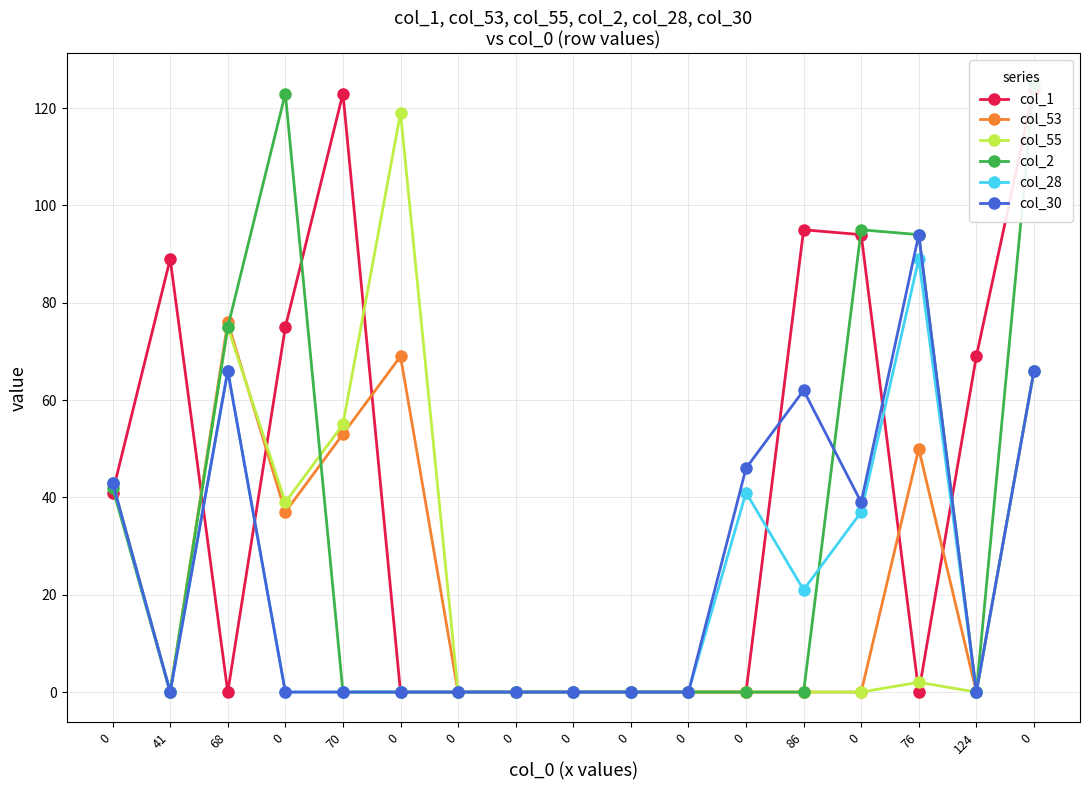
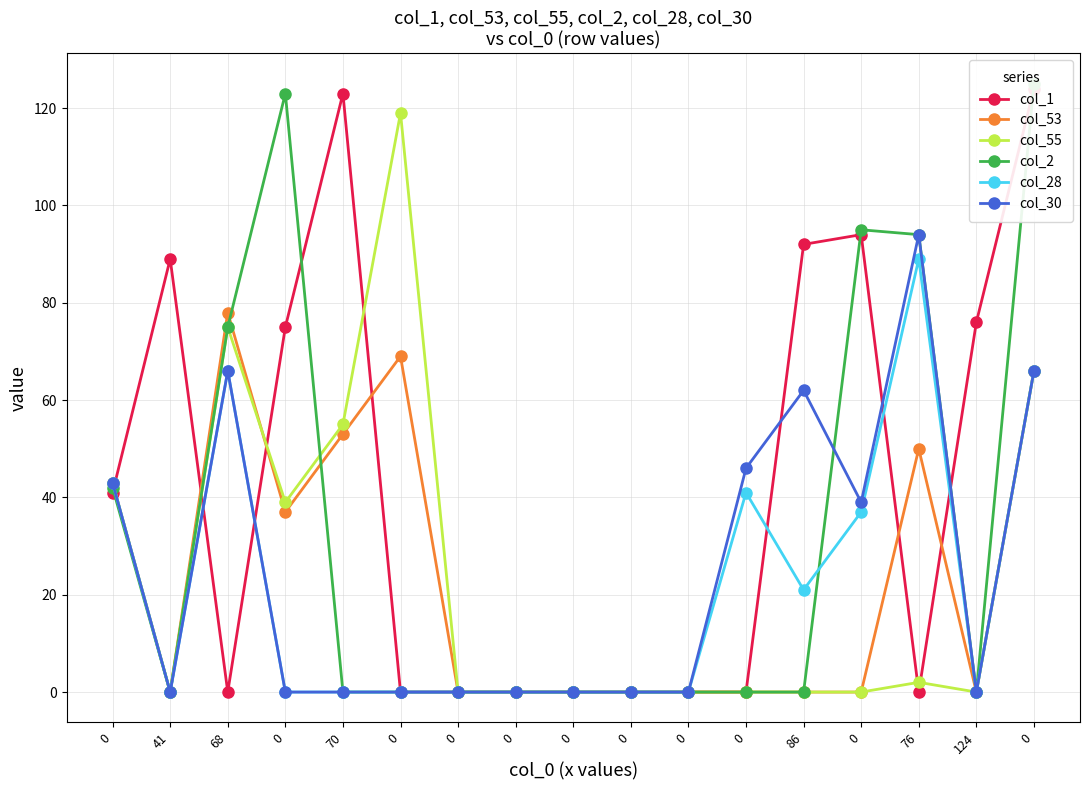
col_53, 68: 76 -> 78
col_1, 86: 95 -> 92
col_1, 124: 69 -> 76
